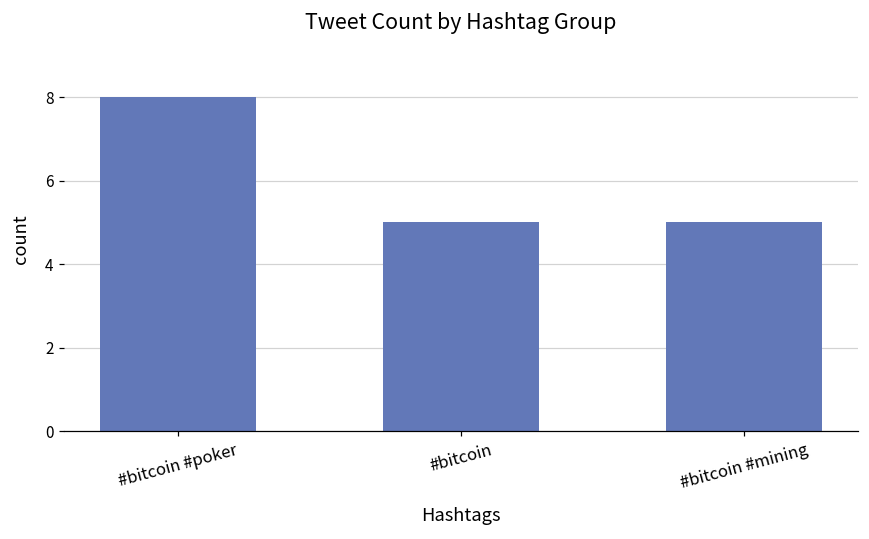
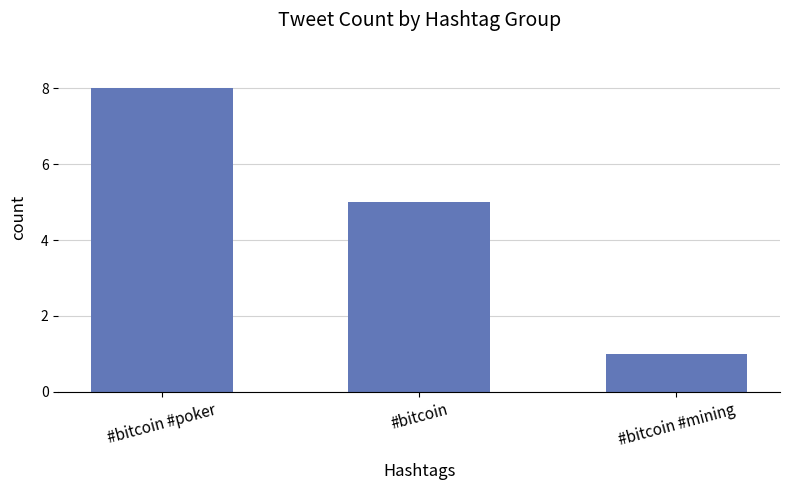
#bitcoin #mining: 5 -> 1
